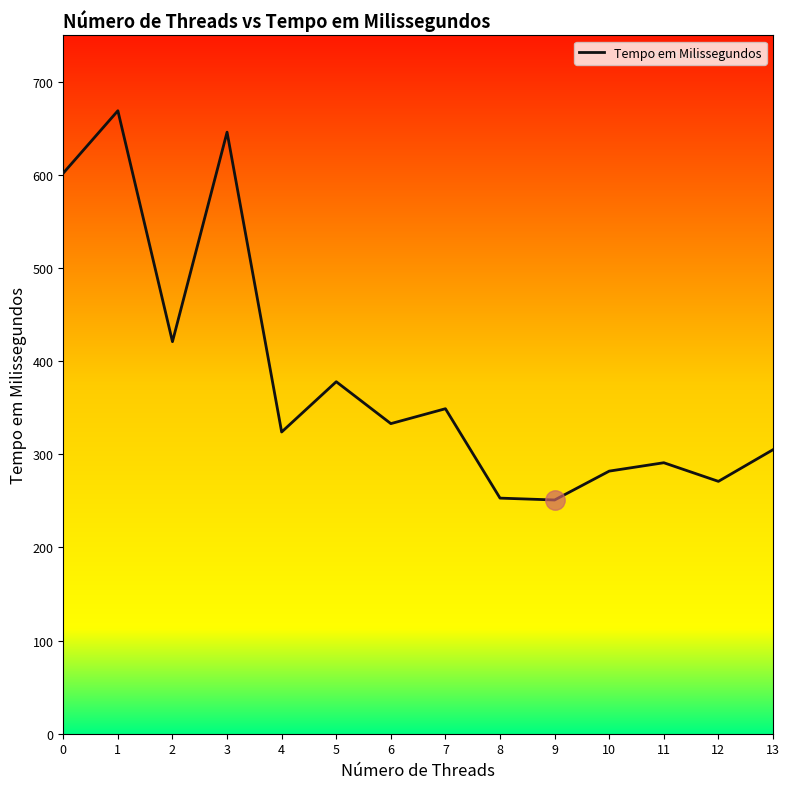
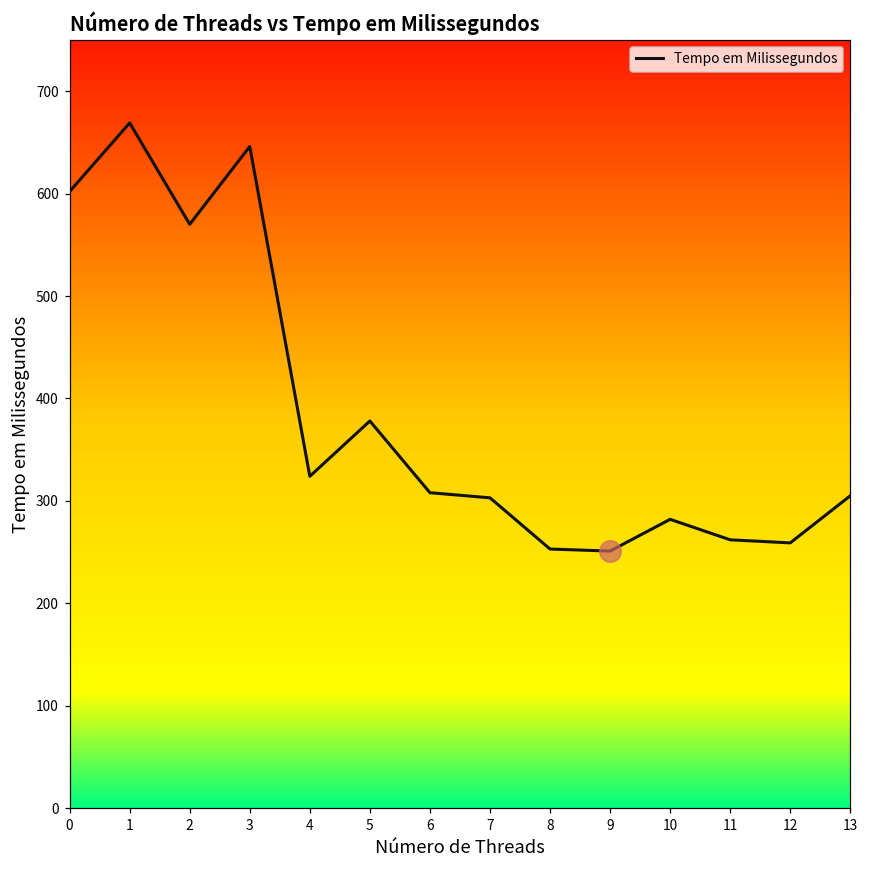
Tempo em Milissegundos, 2: 420 -> 570
Tempo em Milissegundos, 6: 330 -> 310
Tempo em Milissegundos, 7: 350 -> 300
Tempo em Milissegundos, 11: 290 -> 260
Tempo em Milissegundos, 12: 270 -> 260
